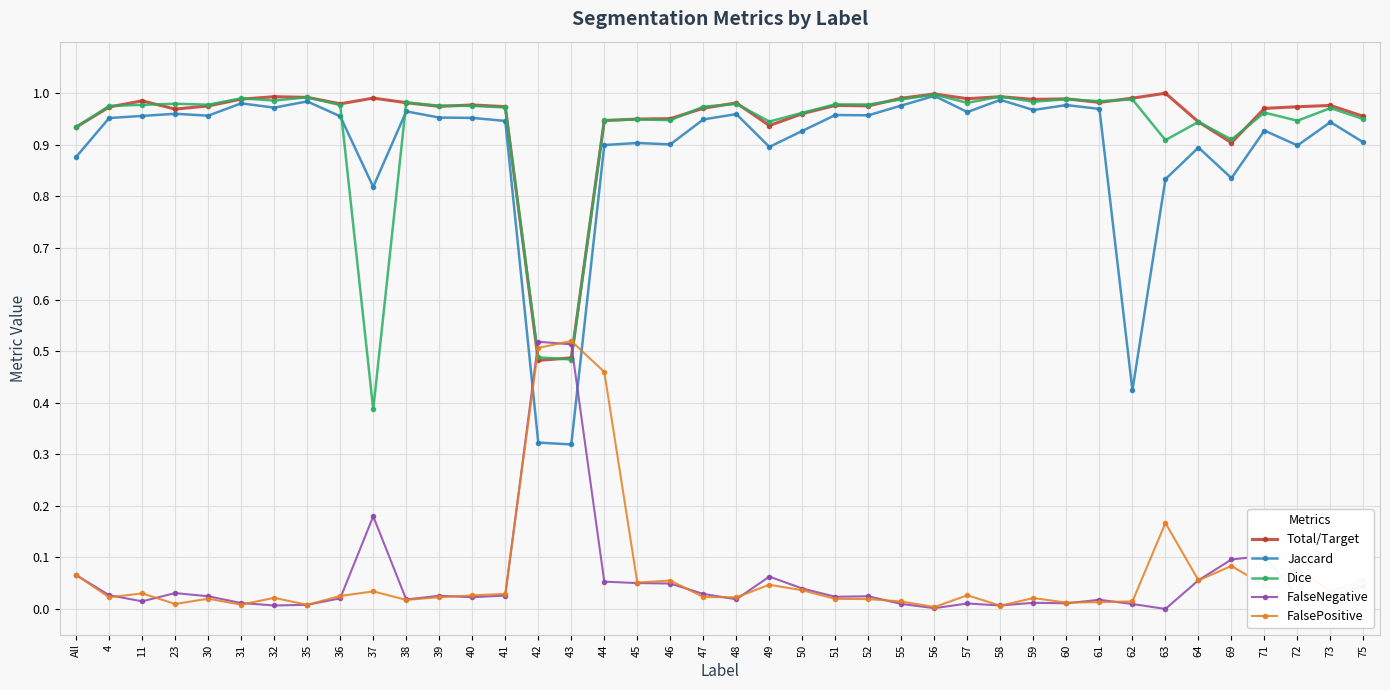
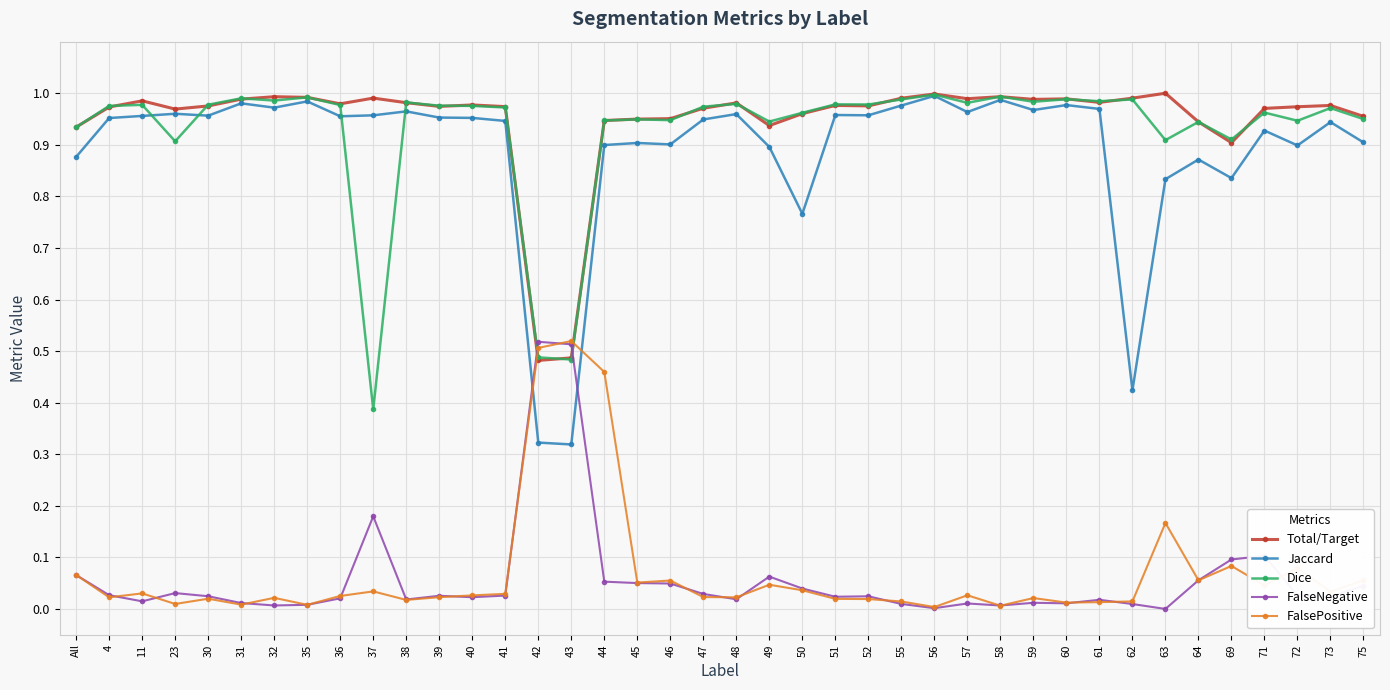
Dice, 23: 0.98 -> 0.91
Jaccard, 37: 0.82 -> 0.96
Jaccard, 50: 0.93 -> 0.77
Jaccard, 64: 0.89 -> 0.87
